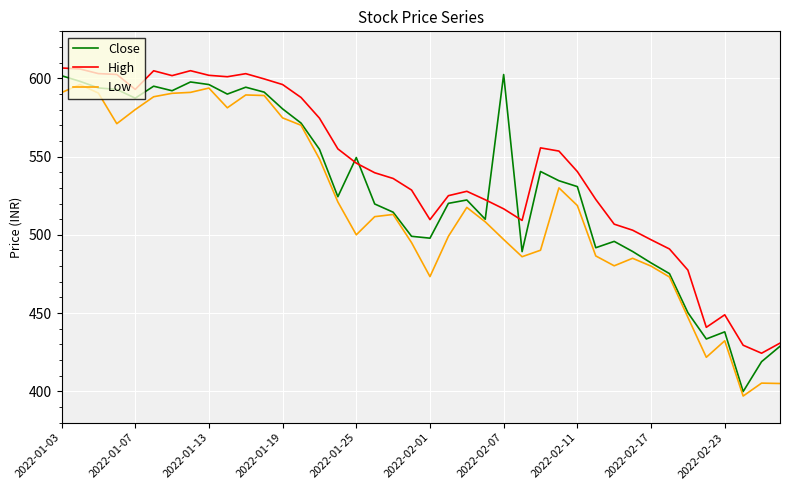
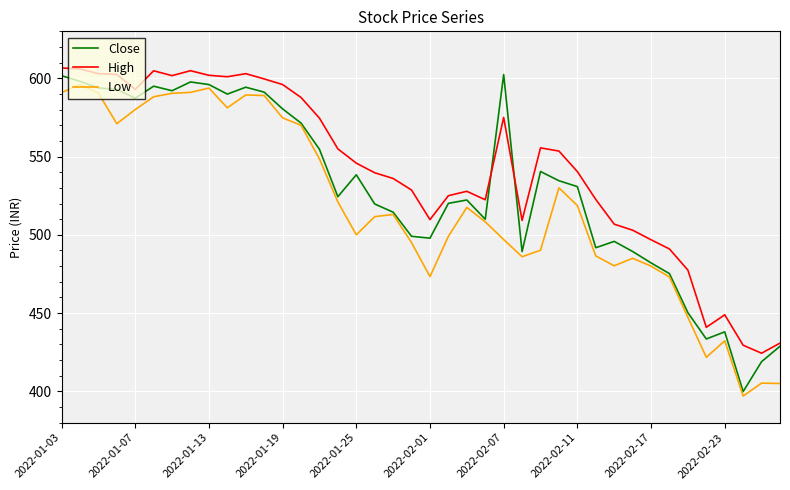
Close, 2022-01-25: 549 -> 538
High, 2022-02-07: 517 -> 575
